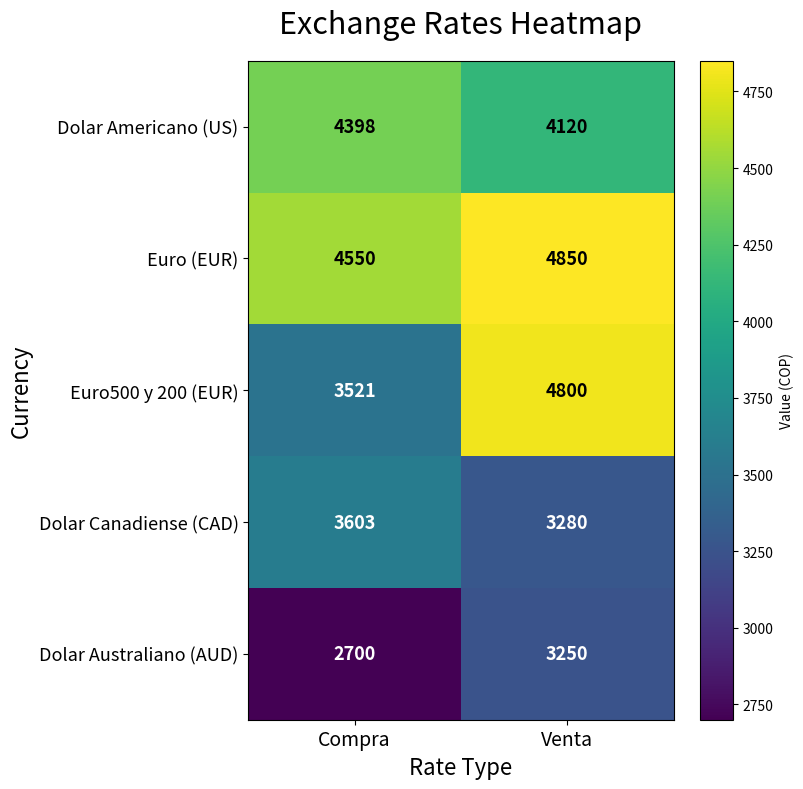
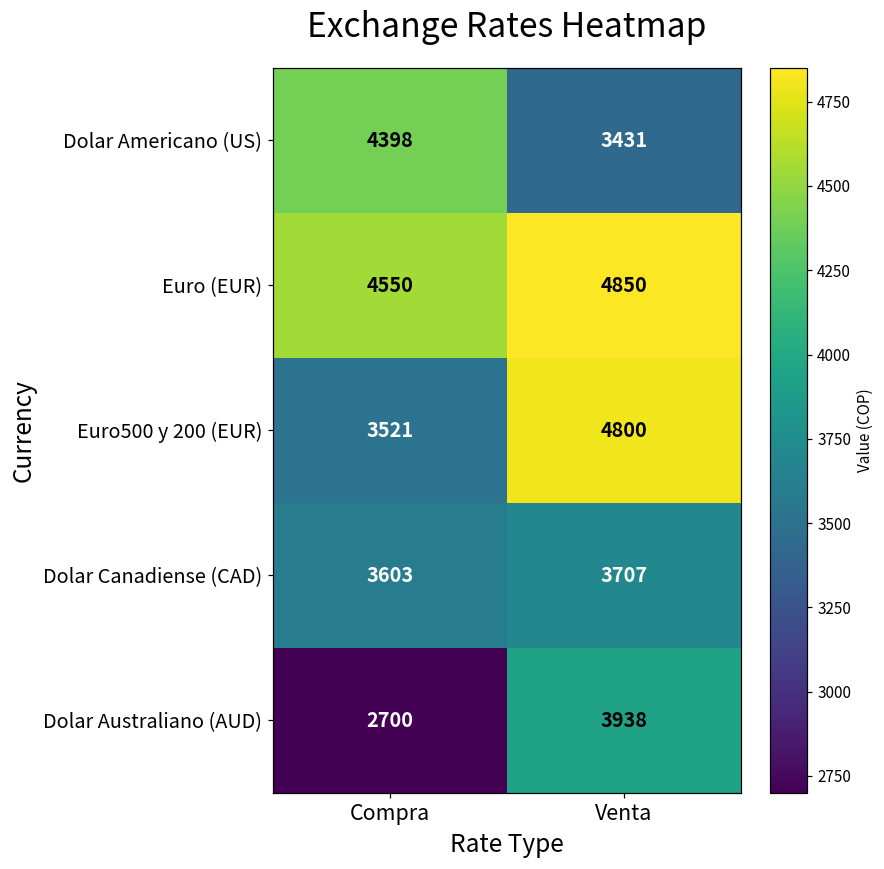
Dolar Americano (US), Venta: 4120 -> 3431
Dolar Canadiense (CAD), Venta: 3280 -> 3707
Dolar Australiano (AUD), Venta: 3250 -> 3938
